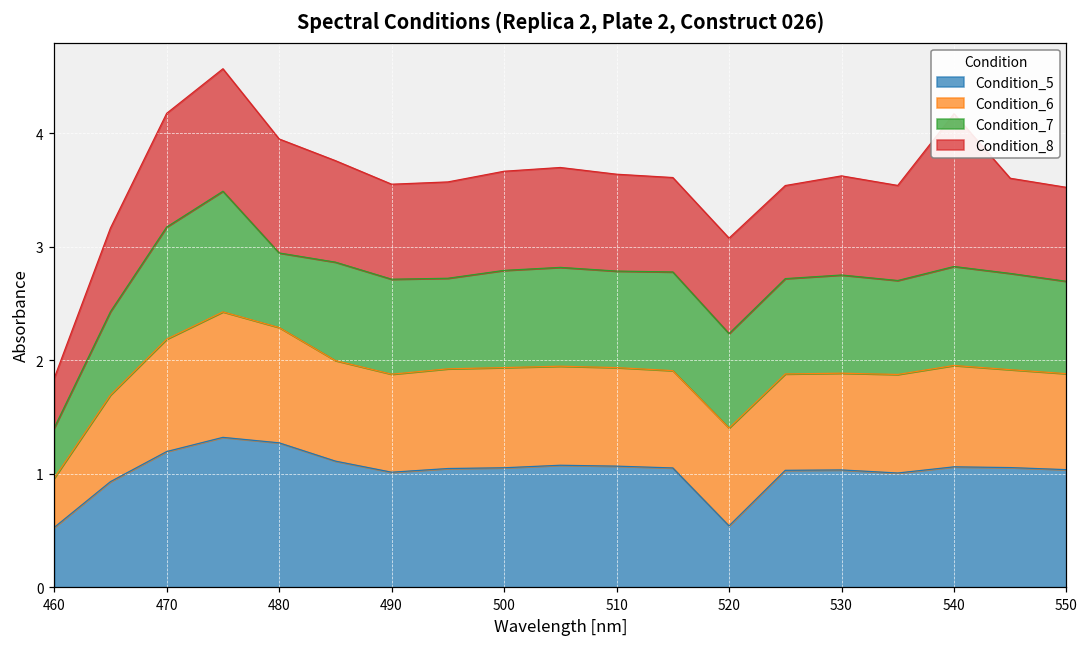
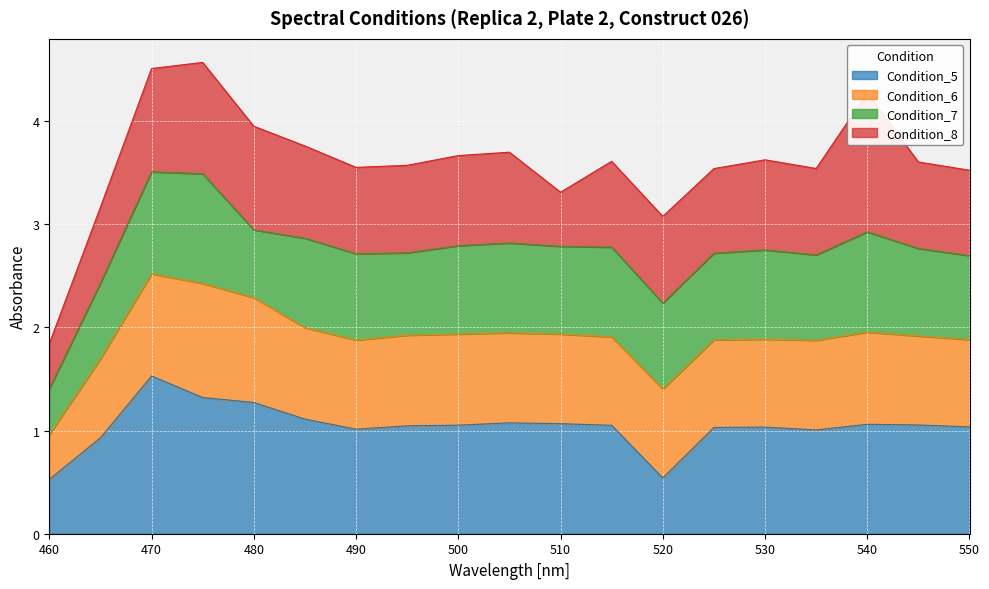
Condition_5, 470: 1.20 -> 1.53
Condition_8, 510: 0.85 -> 0.52
Condition_7, 540: 0.87 -> 0.97
